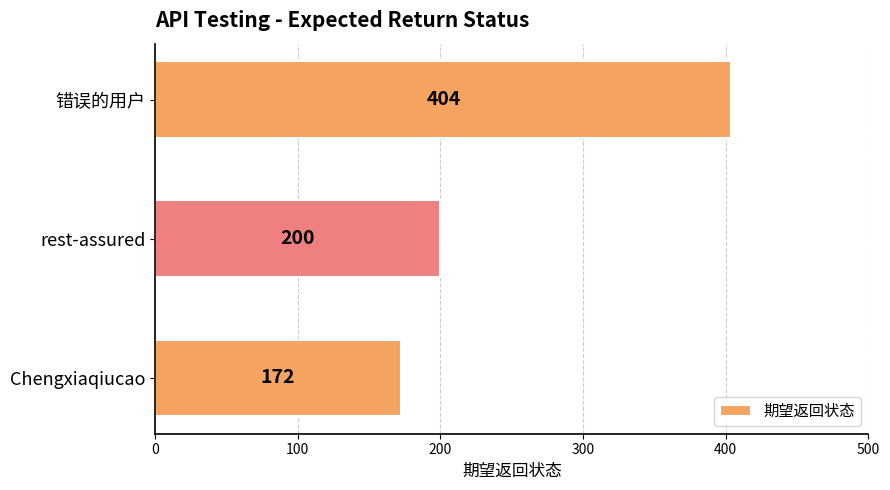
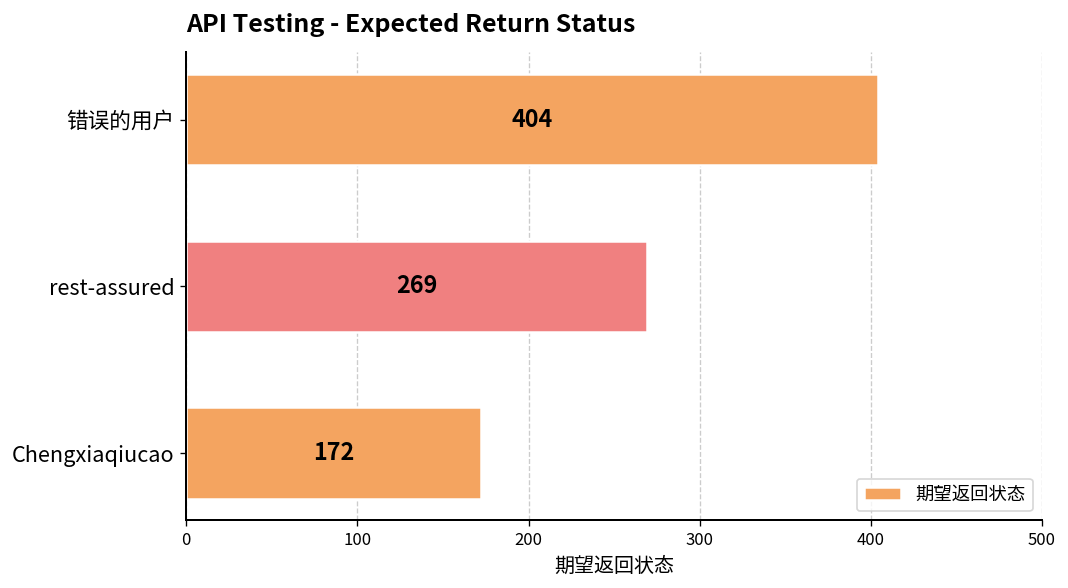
rest-assured: 200 -> 269
